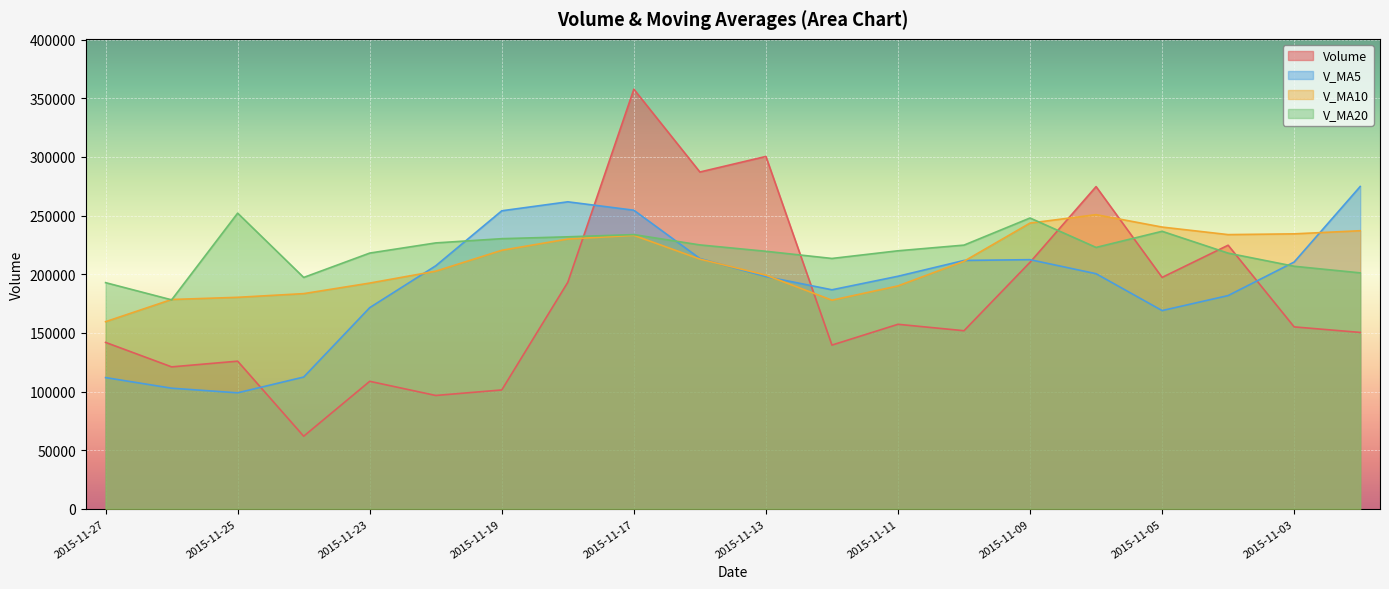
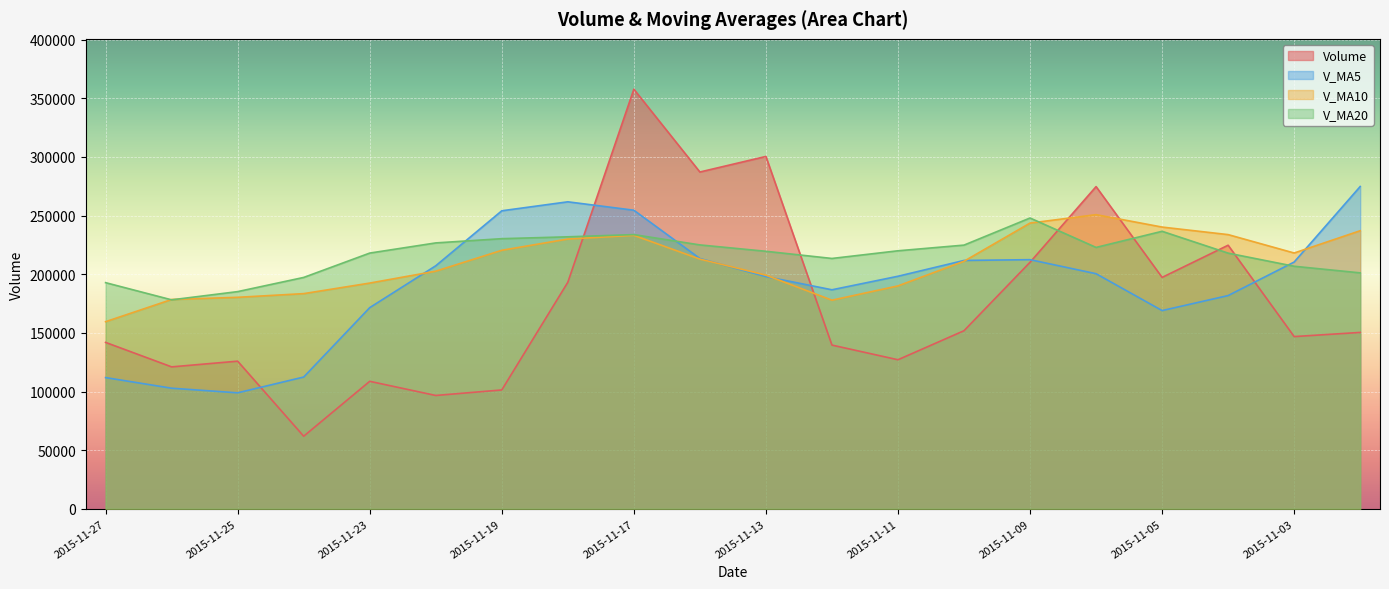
V_MA20, 2015-11-25: 252000 -> 185000
Volume, 2015-11-11: 157000 -> 127000
Volume, 2015-11-03: 155000 -> 147000
V_MA10, 2015-11-03: 234000 -> 218000
